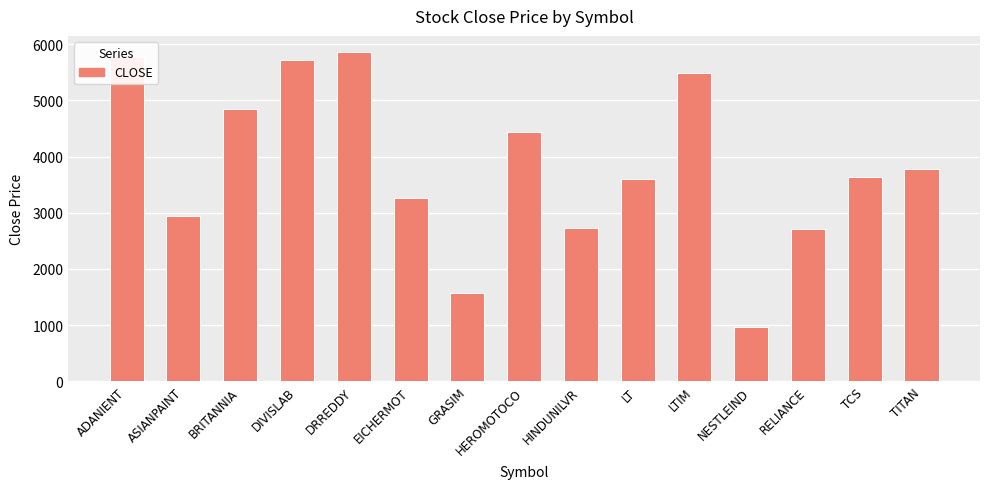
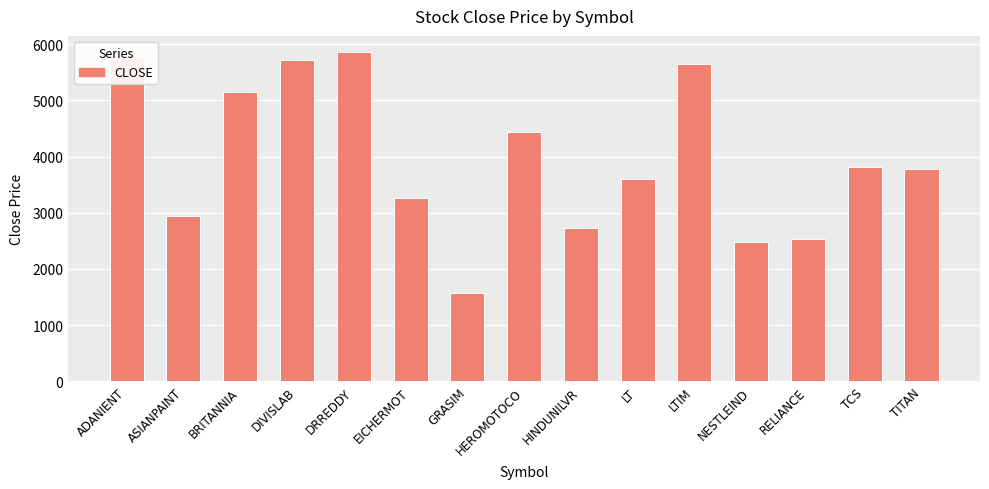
BRITANNIA: 4800 -> 5100
LTIM: 5500 -> 5700
NESTLEIND: 1000 -> 2500
RELIANCE: 2700 -> 2500
TCS: 3600 -> 3800
